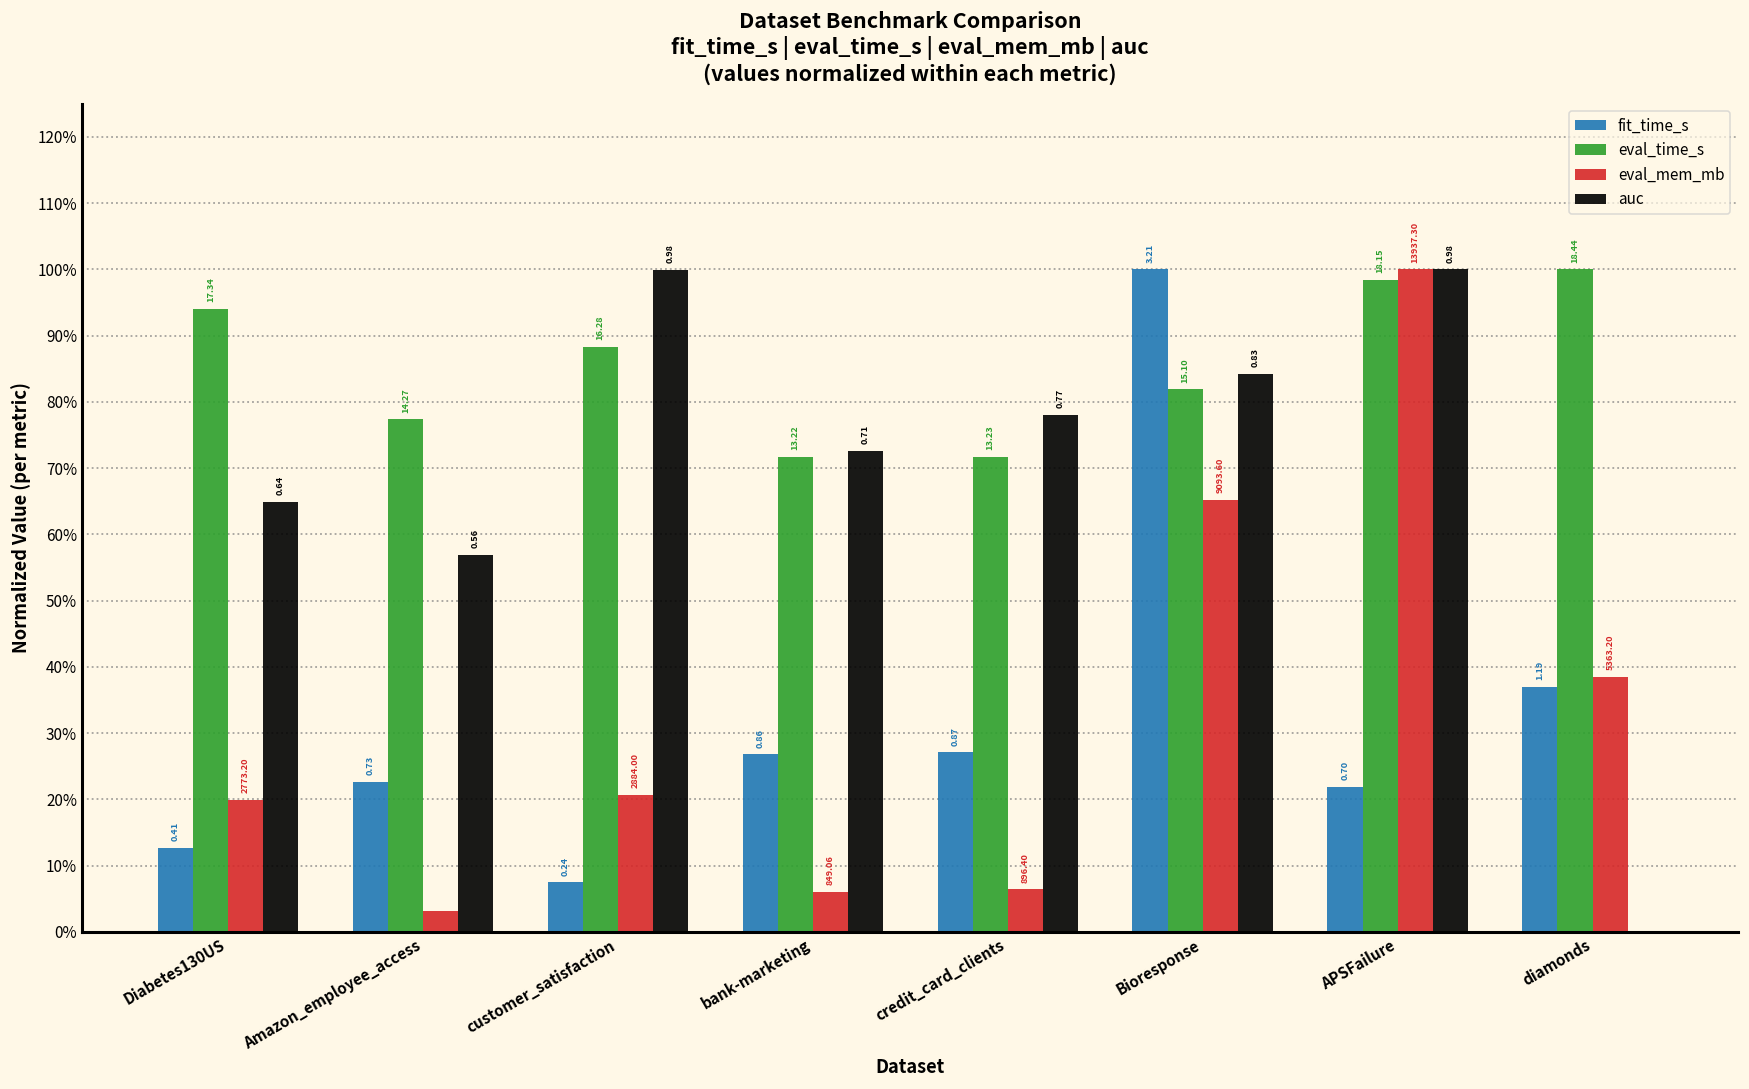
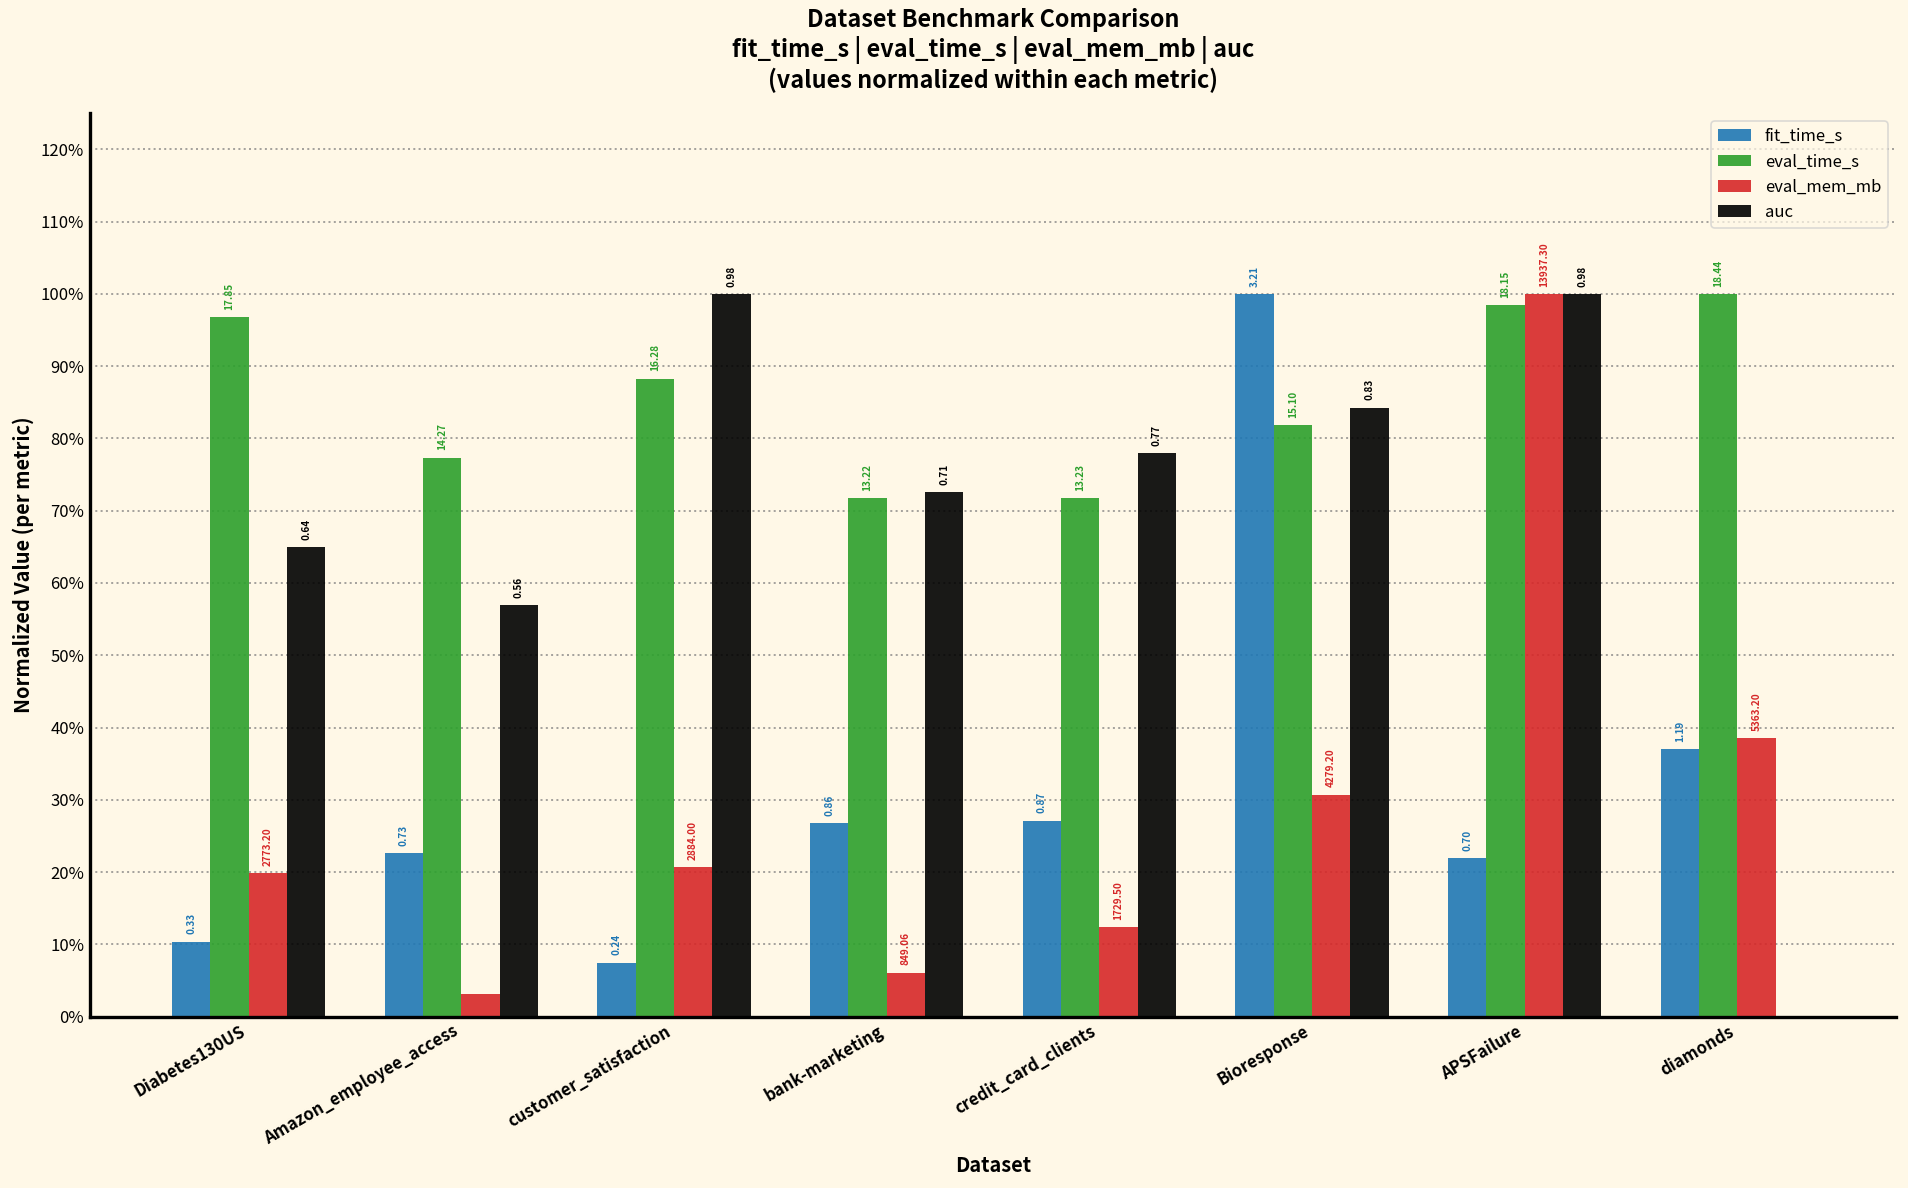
fit_time_s, Diabetes130US: 0.41 -> 0.33
eval_time_s, Diabetes130US: 17.34 -> 17.85
eval_mem_mb, credit_card_clients: 896.40 -> 1729.50
eval_mem_mb, Bioresponse: 9093.60 -> 4279.20
